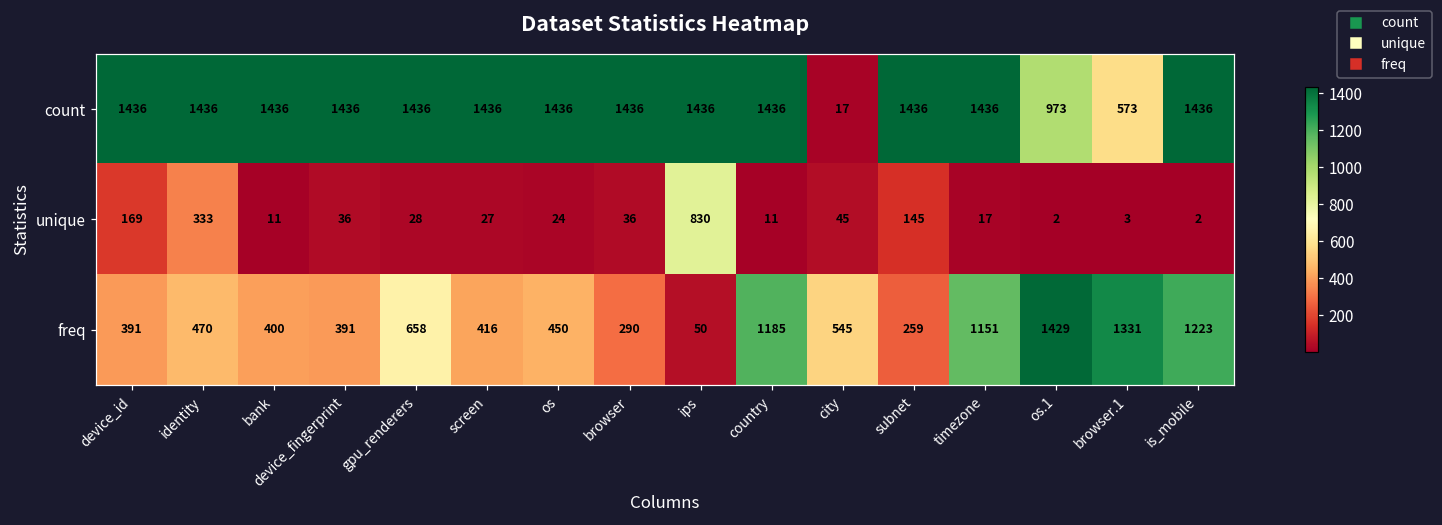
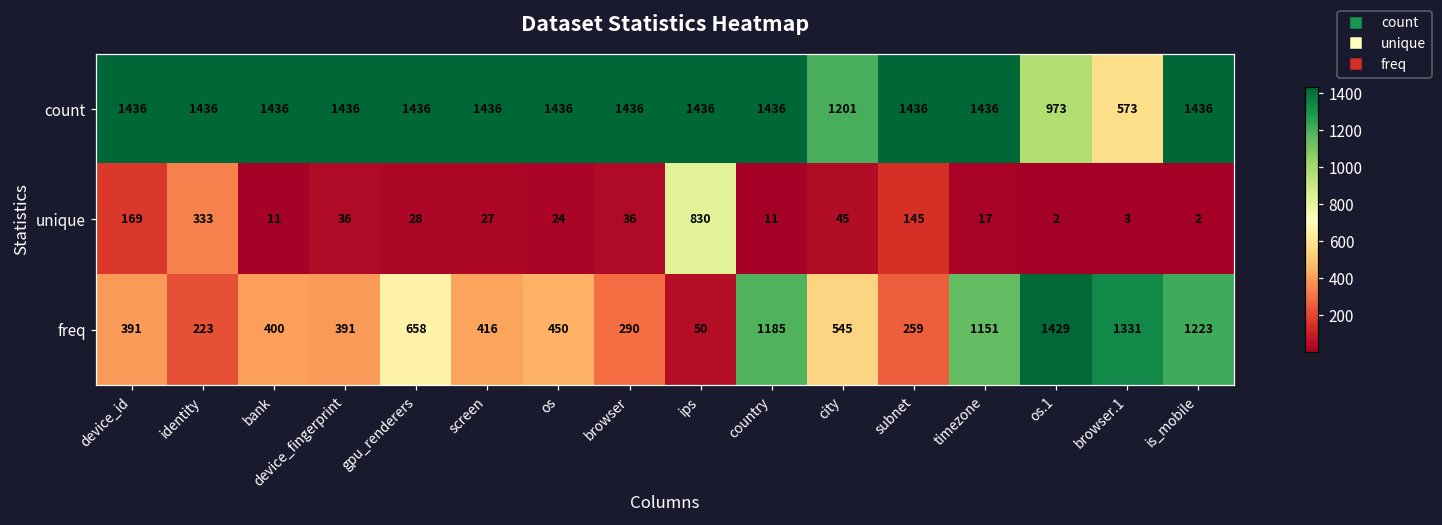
count, city: 17 -> 1201
freq, identity: 470 -> 223
